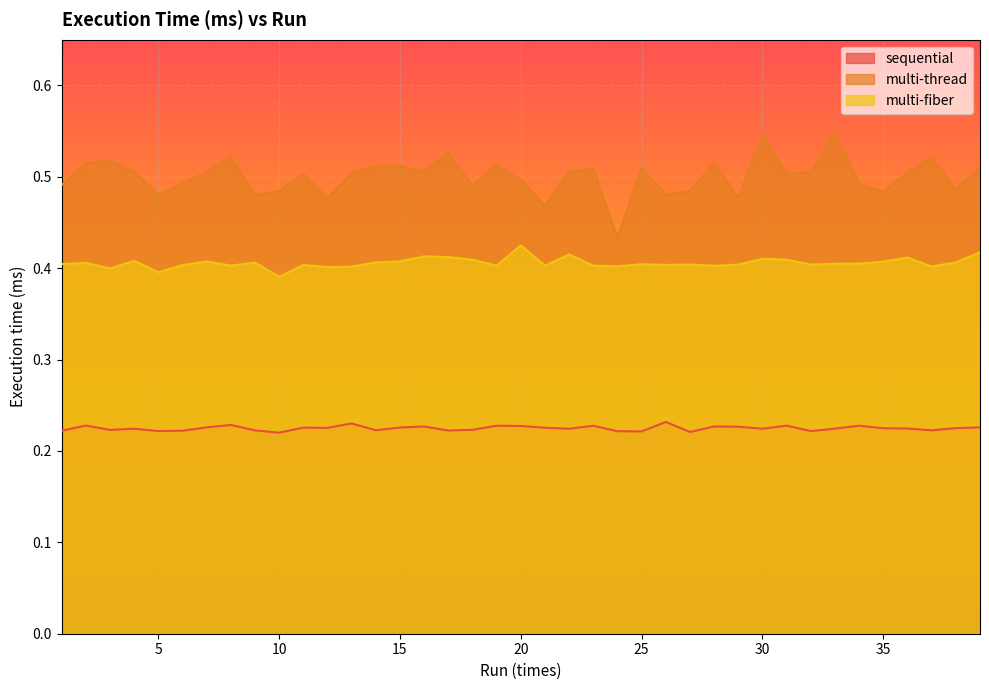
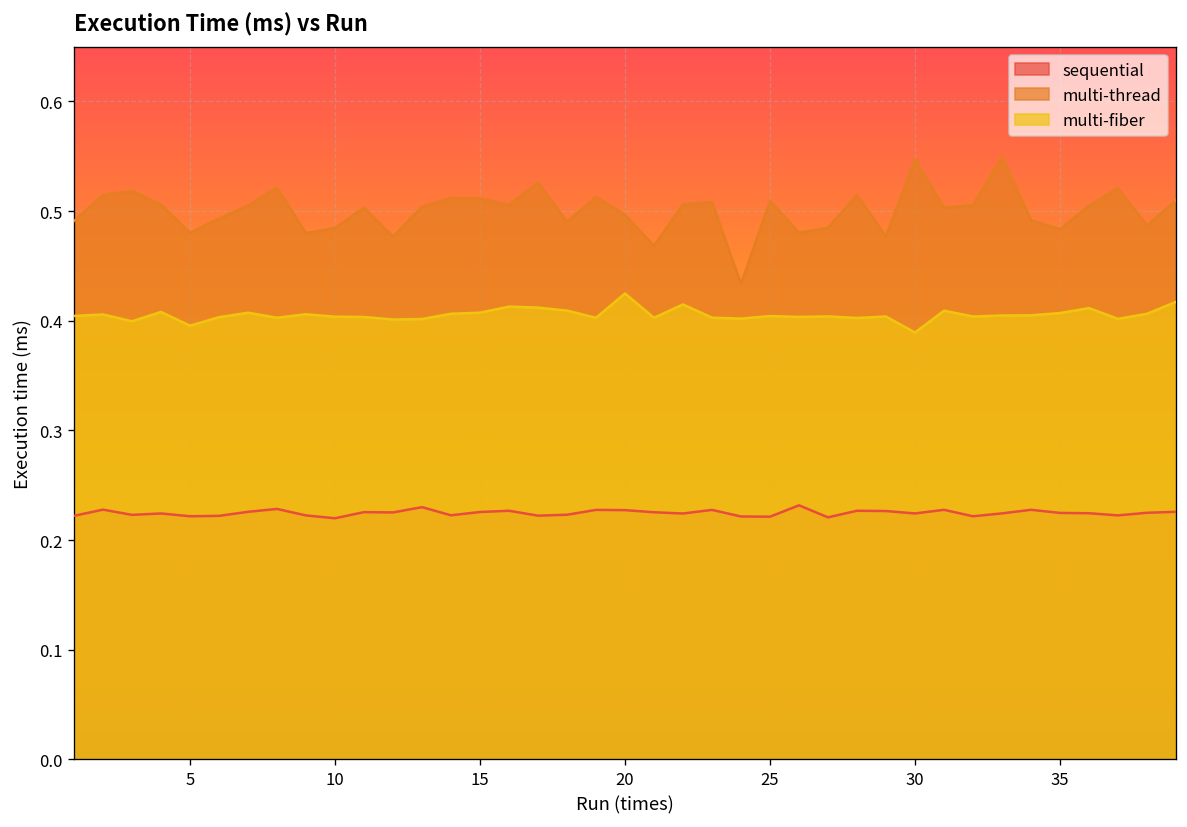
multi-fiber, 10: 0.39 -> 0.40
multi-fiber, 30: 0.41 -> 0.39
